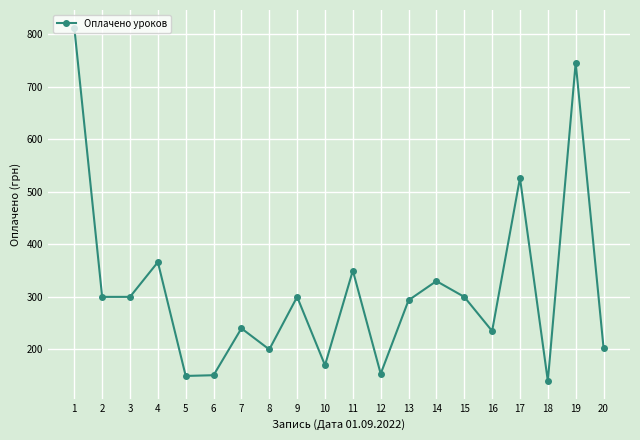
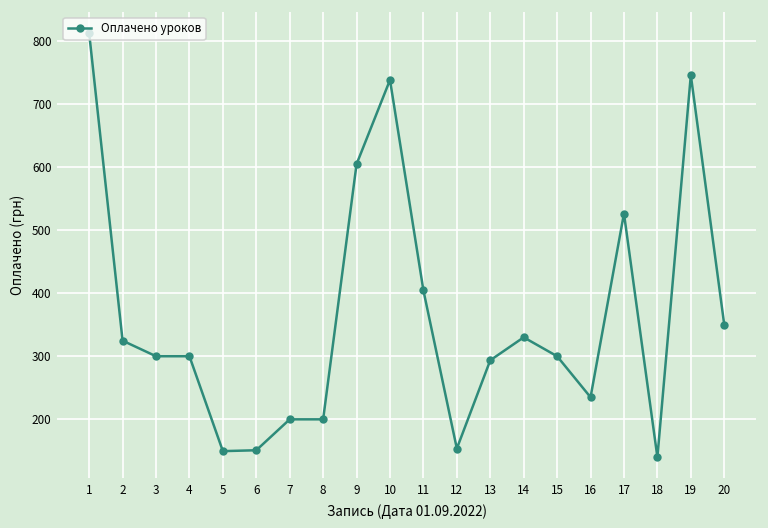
2: 300 -> 320
4: 370 -> 300
7: 240 -> 200
9: 300 -> 600
10: 170 -> 740
11: 350 -> 400
20: 200 -> 350
